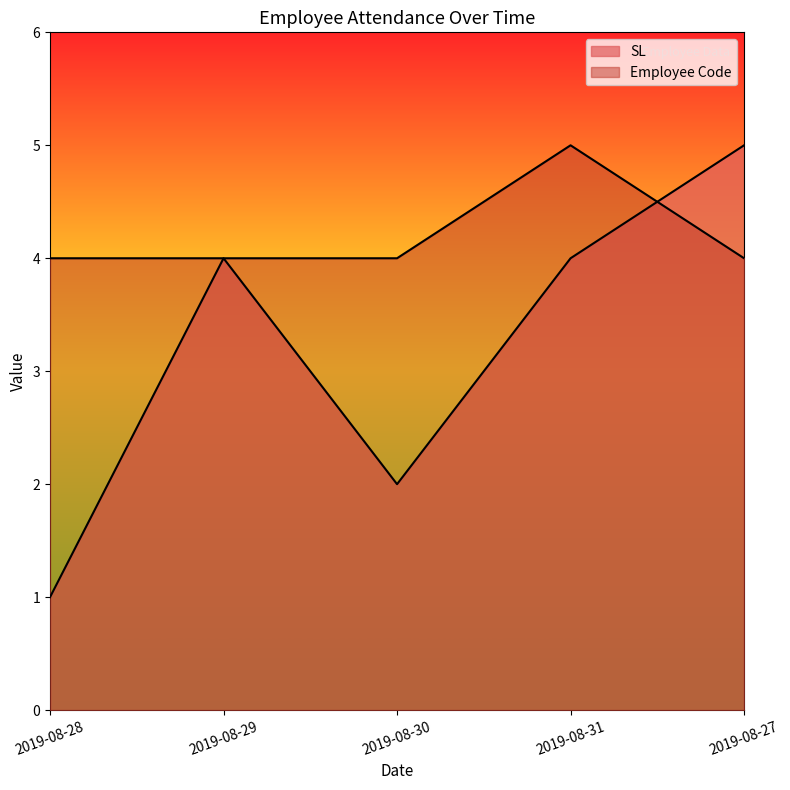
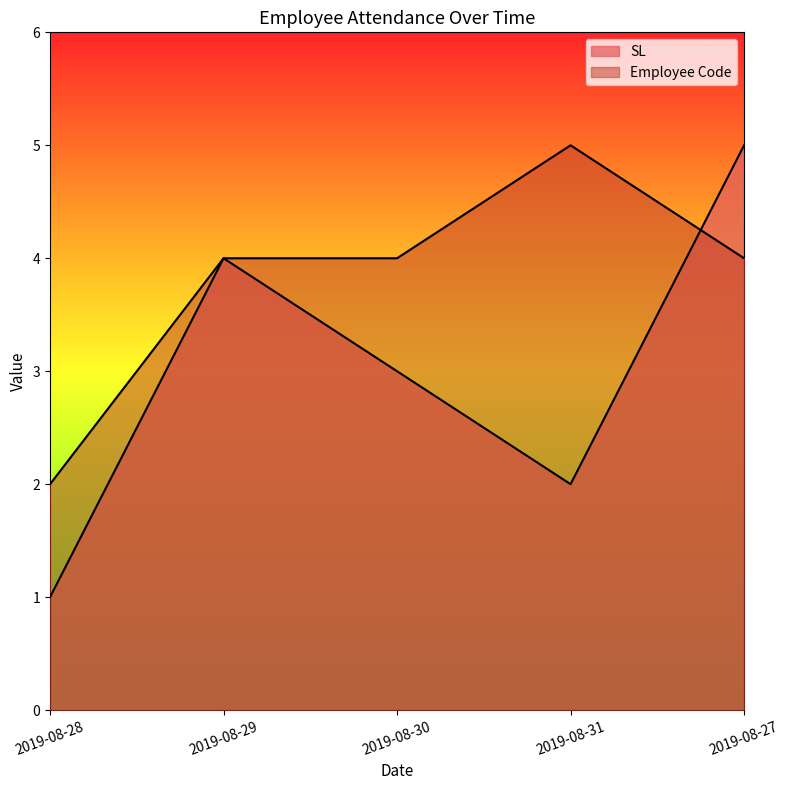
Employee Code, 2019-08-28: 4 -> 2
SL, 2019-08-30: 2 -> 3
SL, 2019-08-31: 4 -> 2
